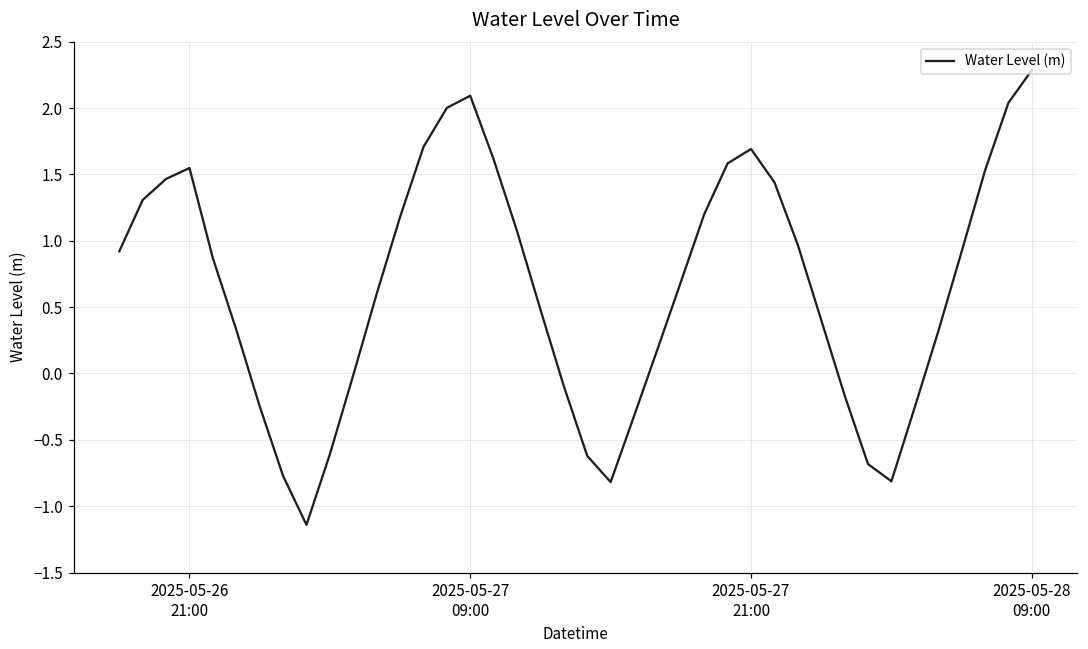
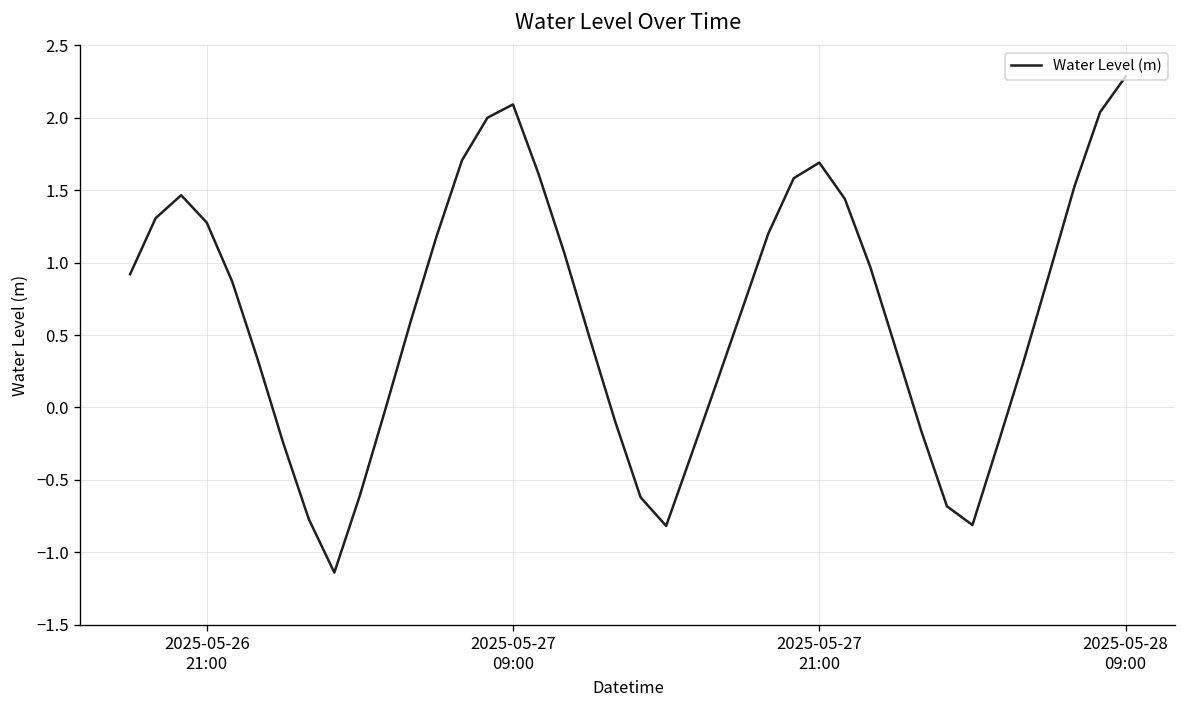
2025-05-26 21:00: 1.55 -> 1.28
